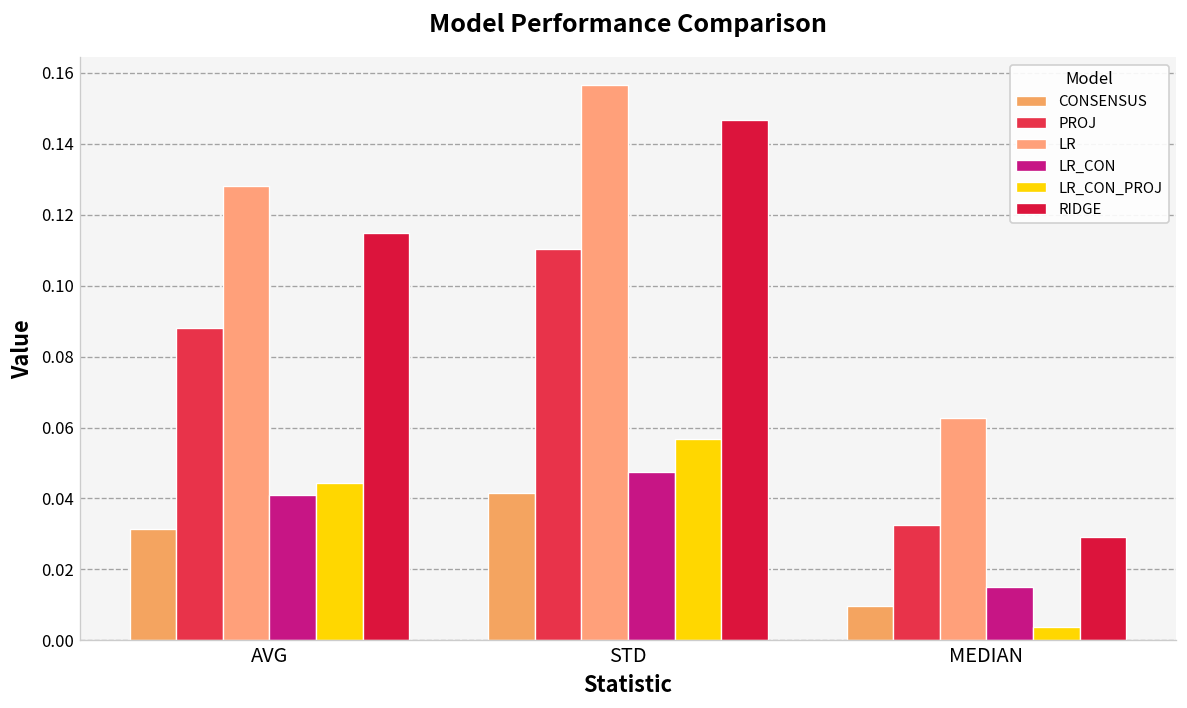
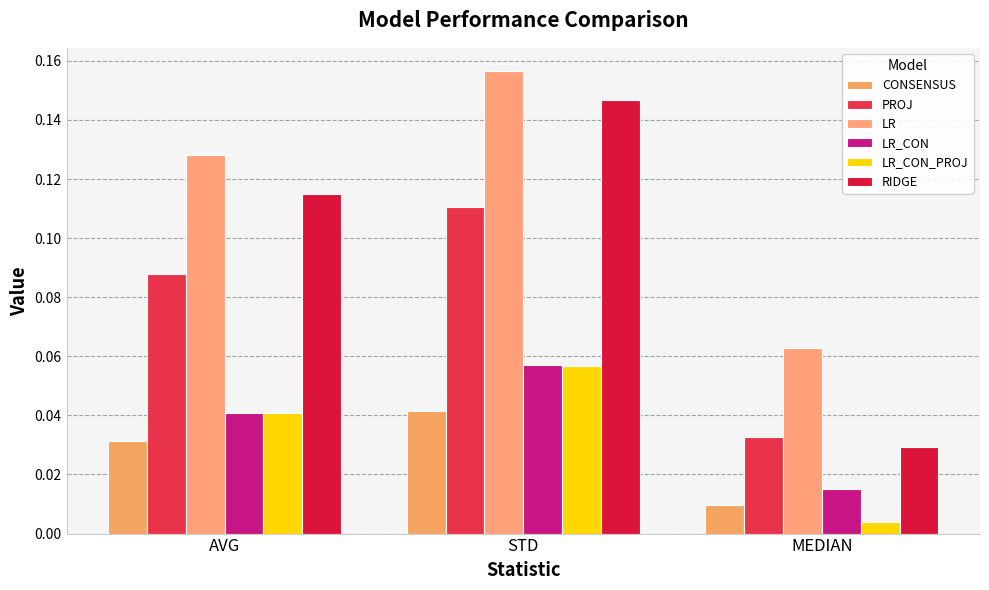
LR_CON_PROJ, AVG: 0.044 -> 0.041
LR_CON, STD: 0.048 -> 0.057
